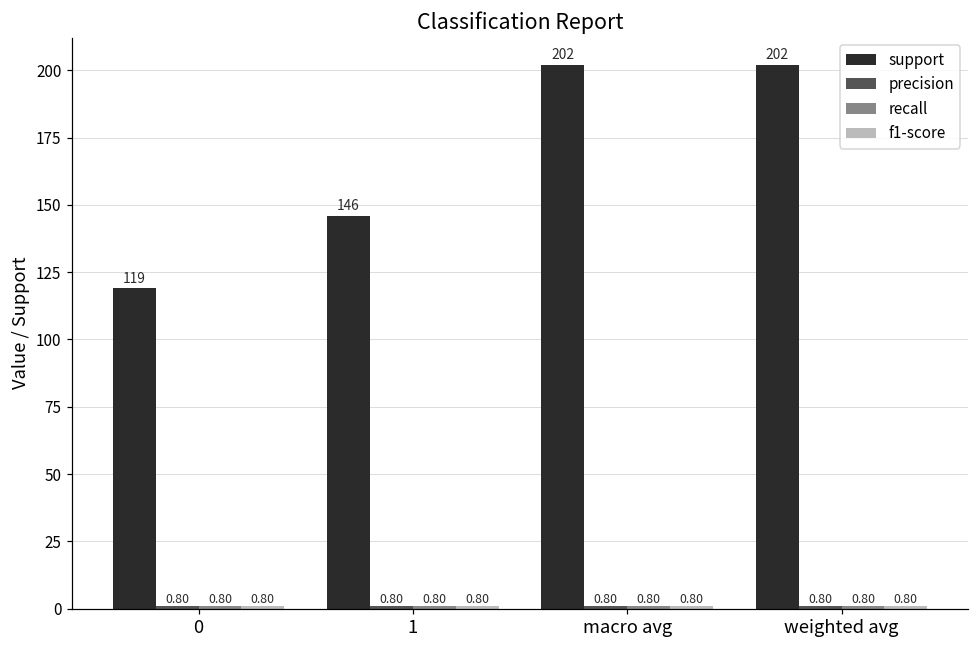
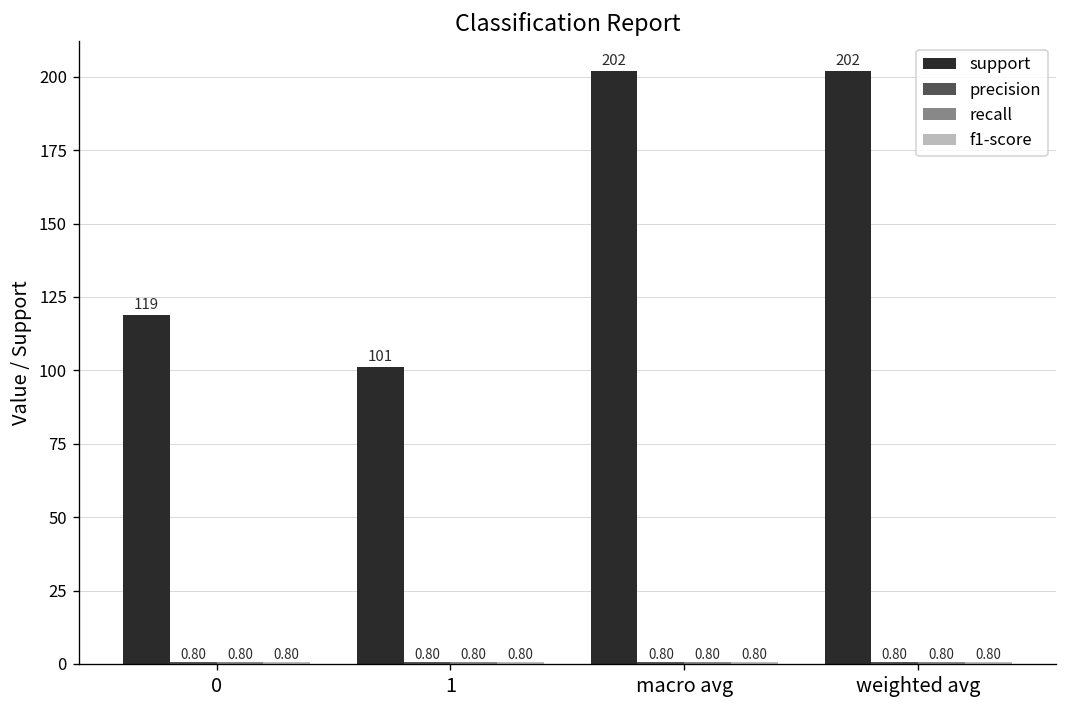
support, 1: 146 -> 101
